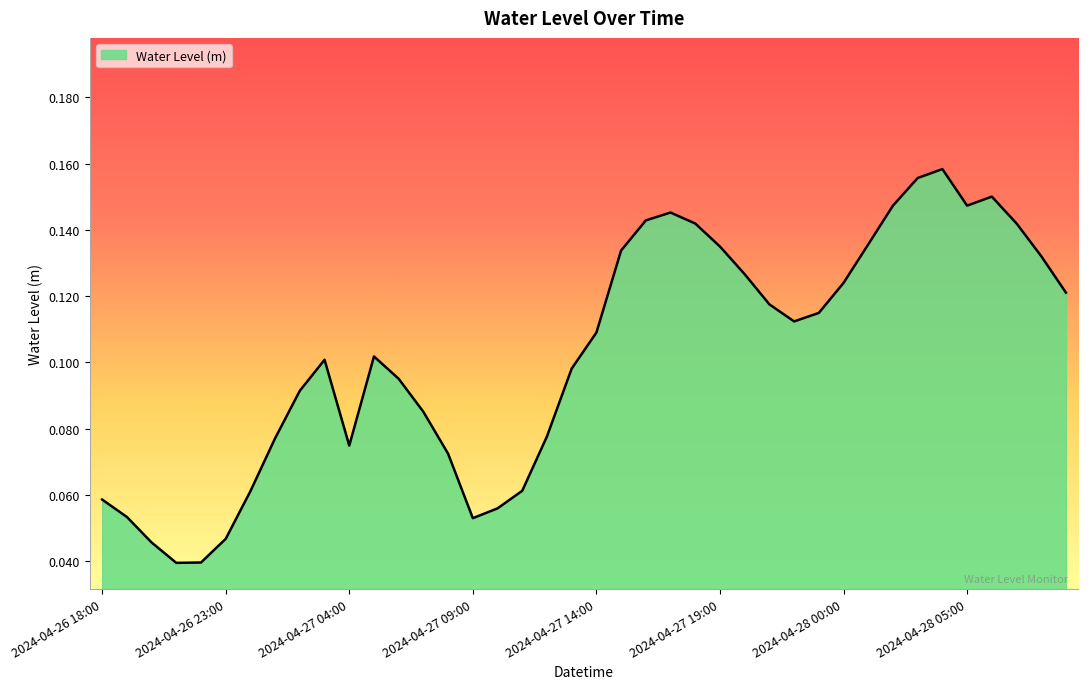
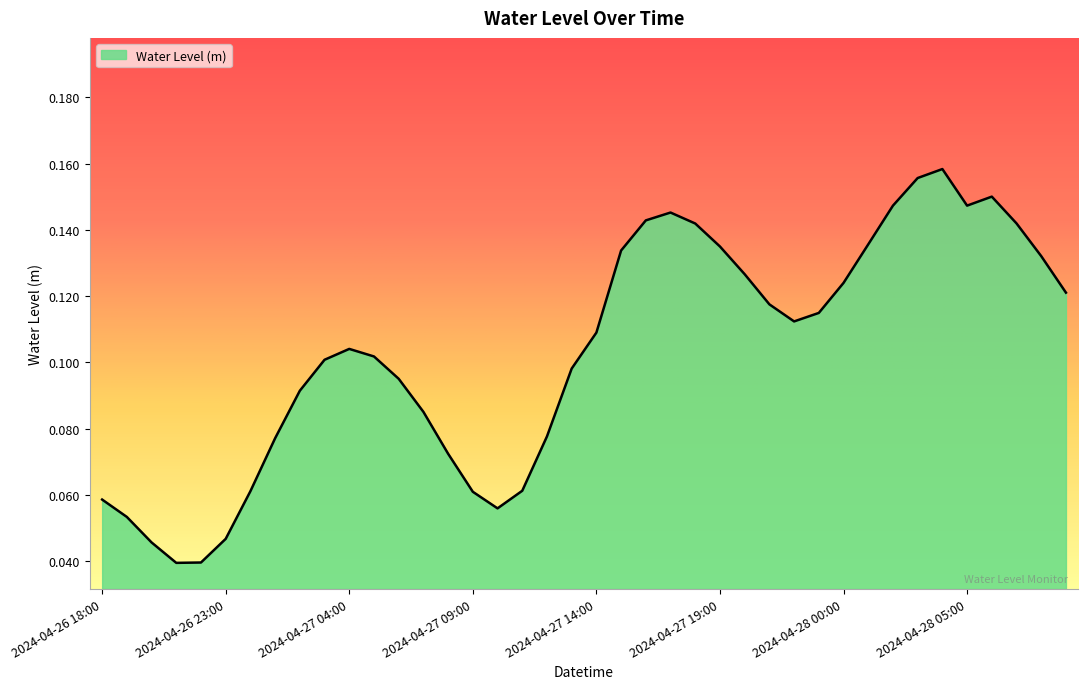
2024-04-27 04:00: 0.075 -> 0.104
2024-04-27 09:00: 0.053 -> 0.061
